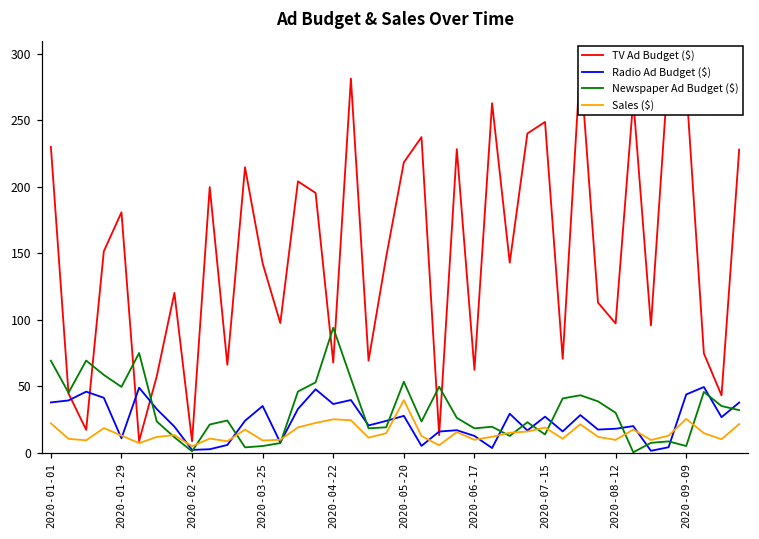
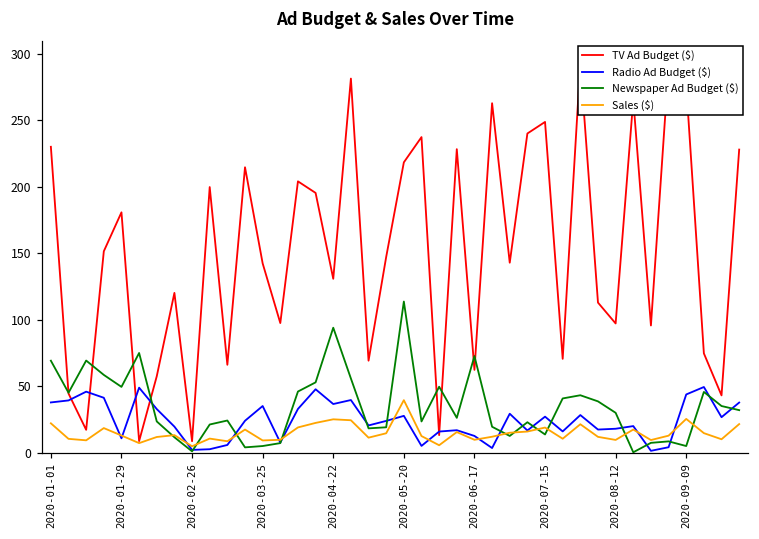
TV Ad Budget ($), 2020-04-22: 68 -> 131
Newspaper Ad Budget ($), 2020-05-20: 53 -> 114
Newspaper Ad Budget ($), 2020-06-17: 18 -> 73
